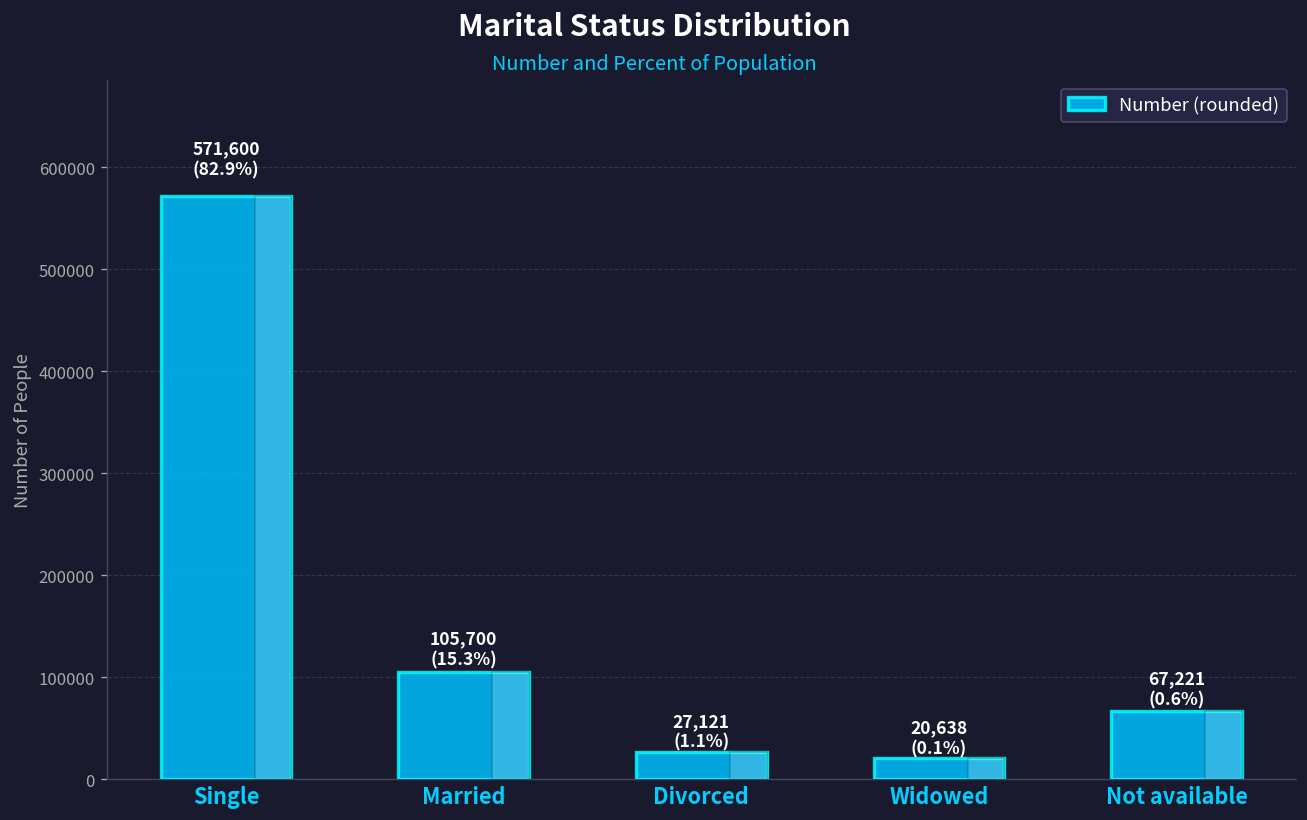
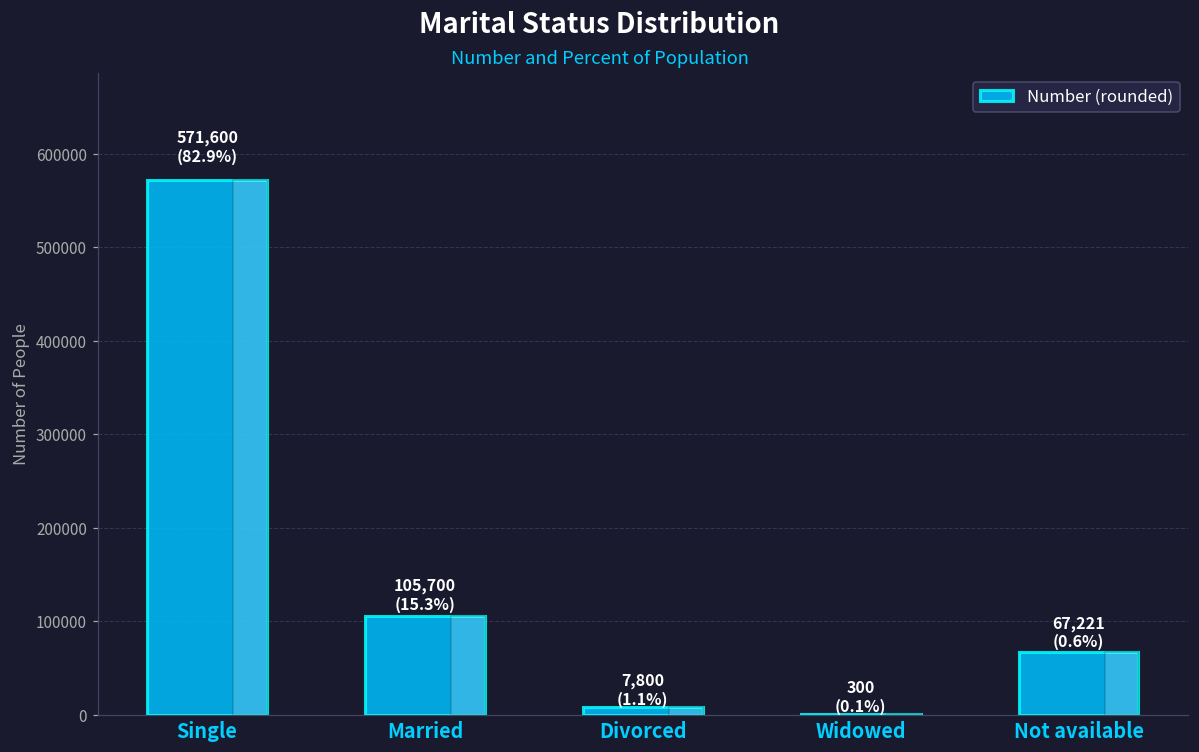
Divorced: 27,121 -> 7,800
Widowed: 20,638 -> 300
